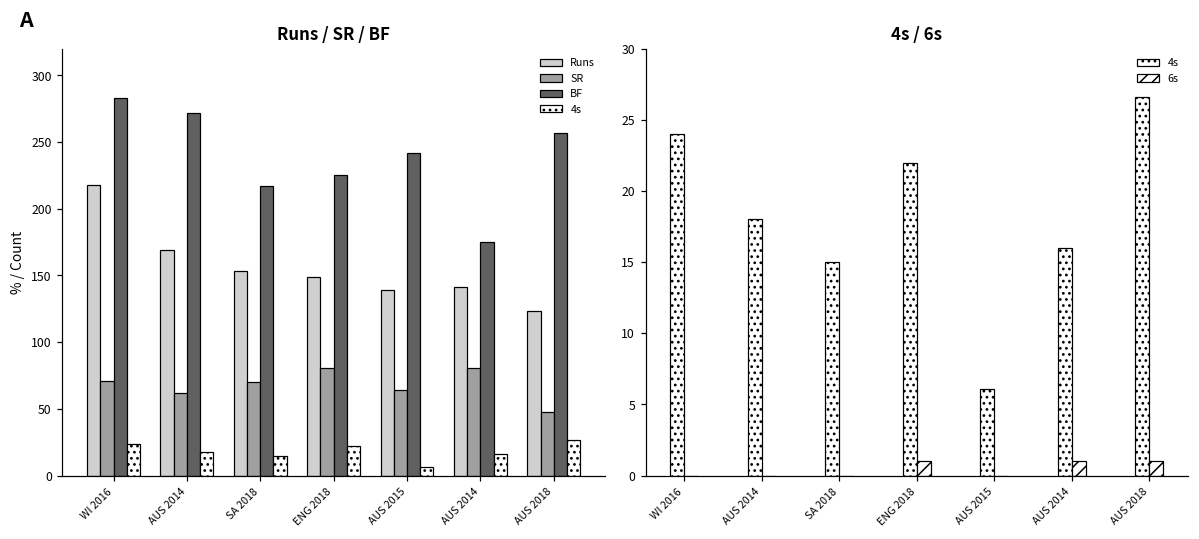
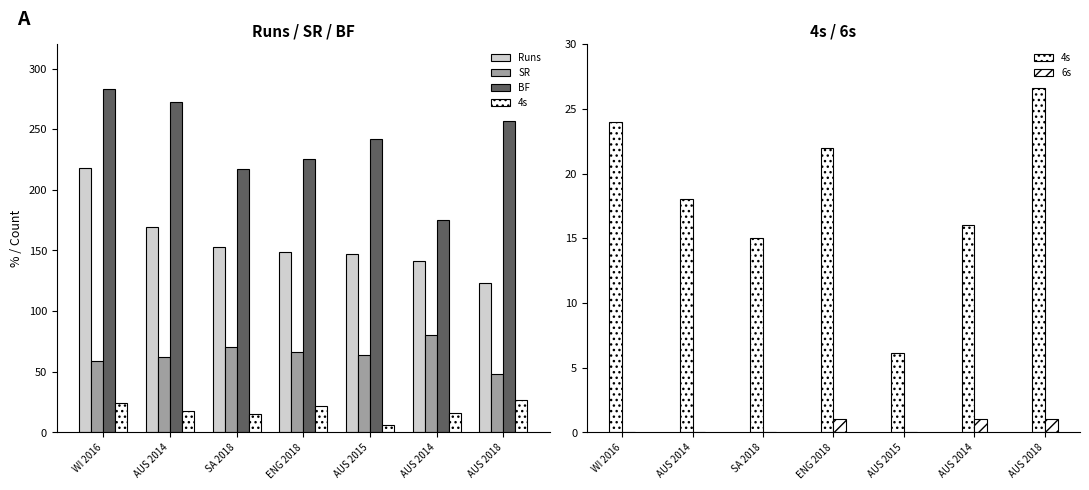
Runs / SR / BF, SR, WI 2016: 71 -> 59
Runs / SR / BF, SR, ENG 2018: 80 -> 66
Runs / SR / BF, Runs, AUS 2015: 139 -> 147
